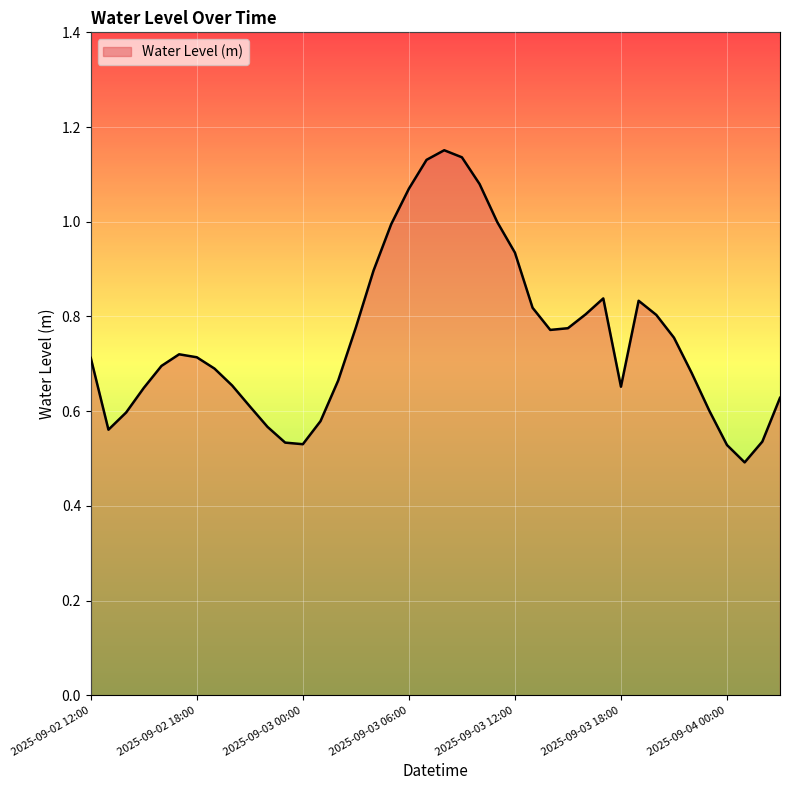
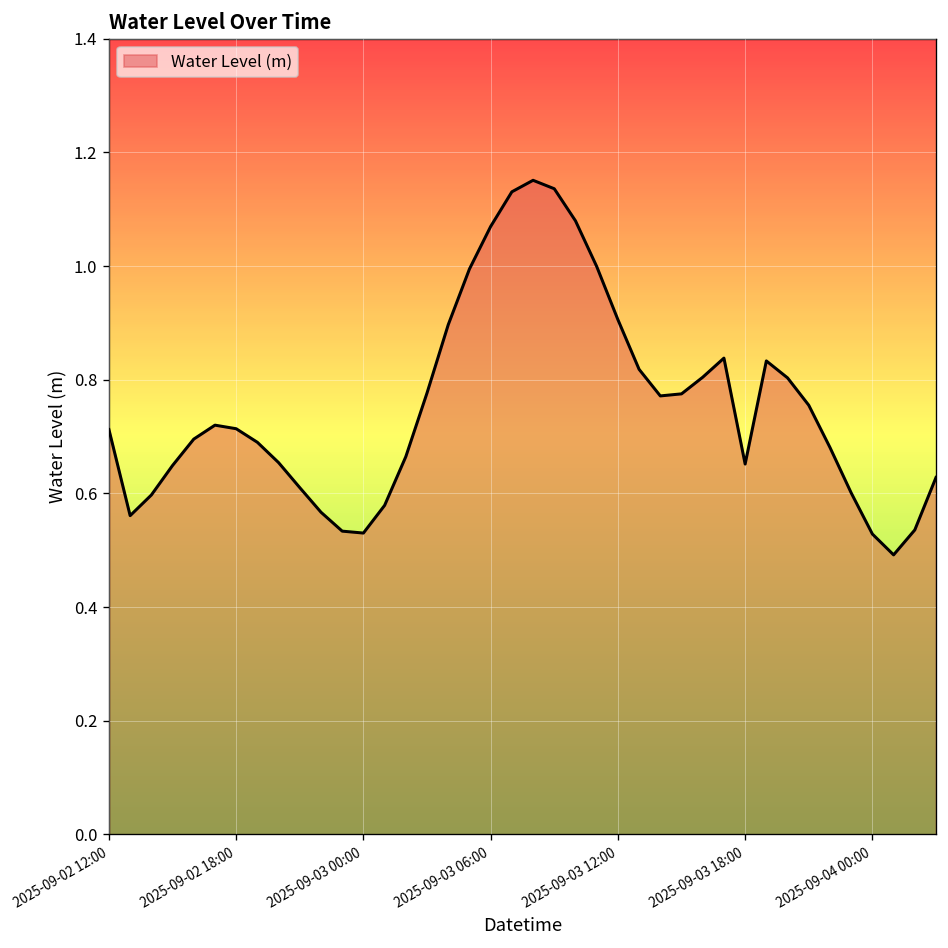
2025-09-03 12:00: 0.93 -> 0.91
